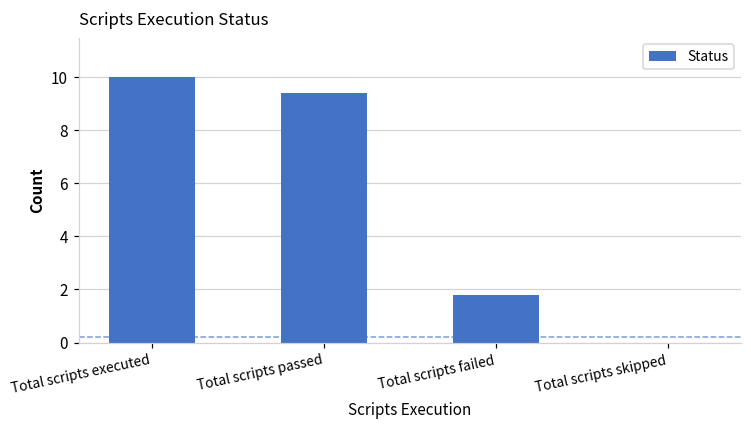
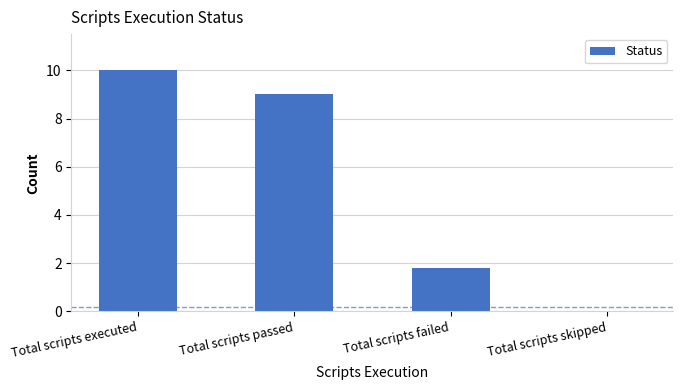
Total scripts passed: 9.4 -> 9.0
